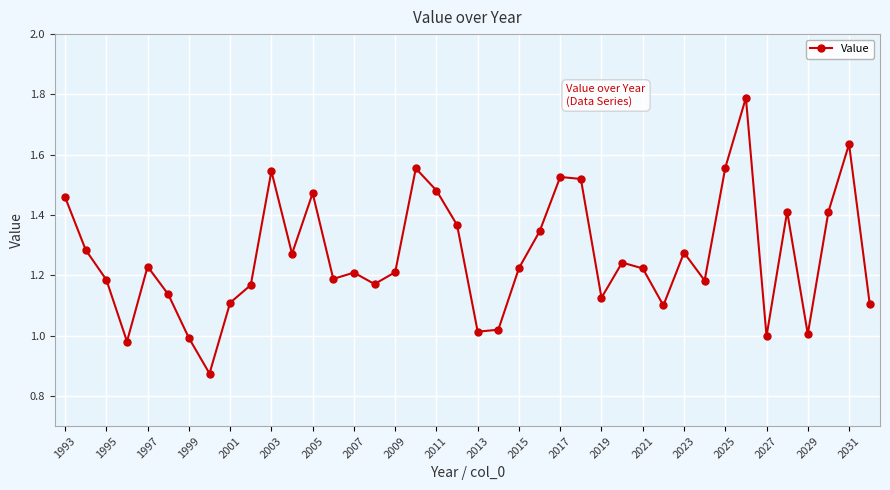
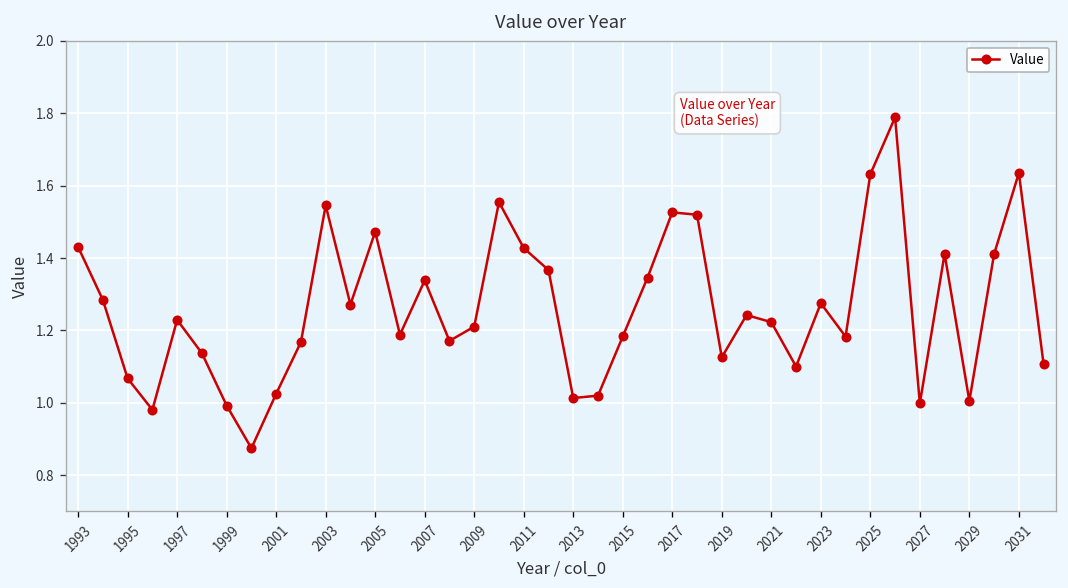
1993: 1.46 -> 1.43
1995: 1.19 -> 1.07
2001: 1.11 -> 1.02
2007: 1.21 -> 1.34
2011: 1.48 -> 1.43
2015: 1.22 -> 1.18
2025: 1.56 -> 1.63
